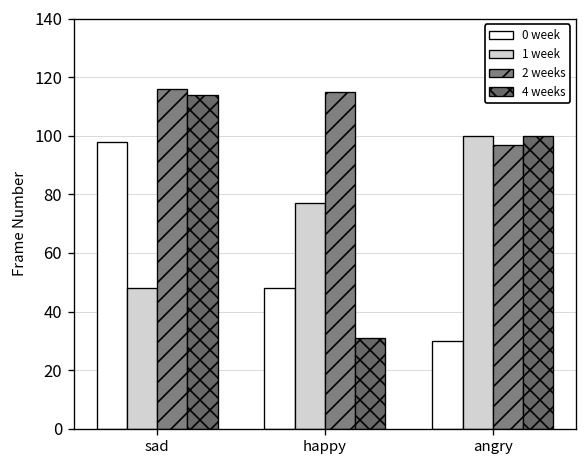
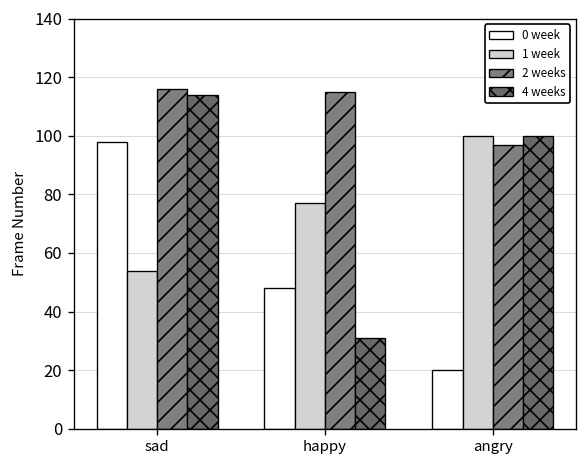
1 week, sad: 48 -> 54
0 week, angry: 30 -> 20
